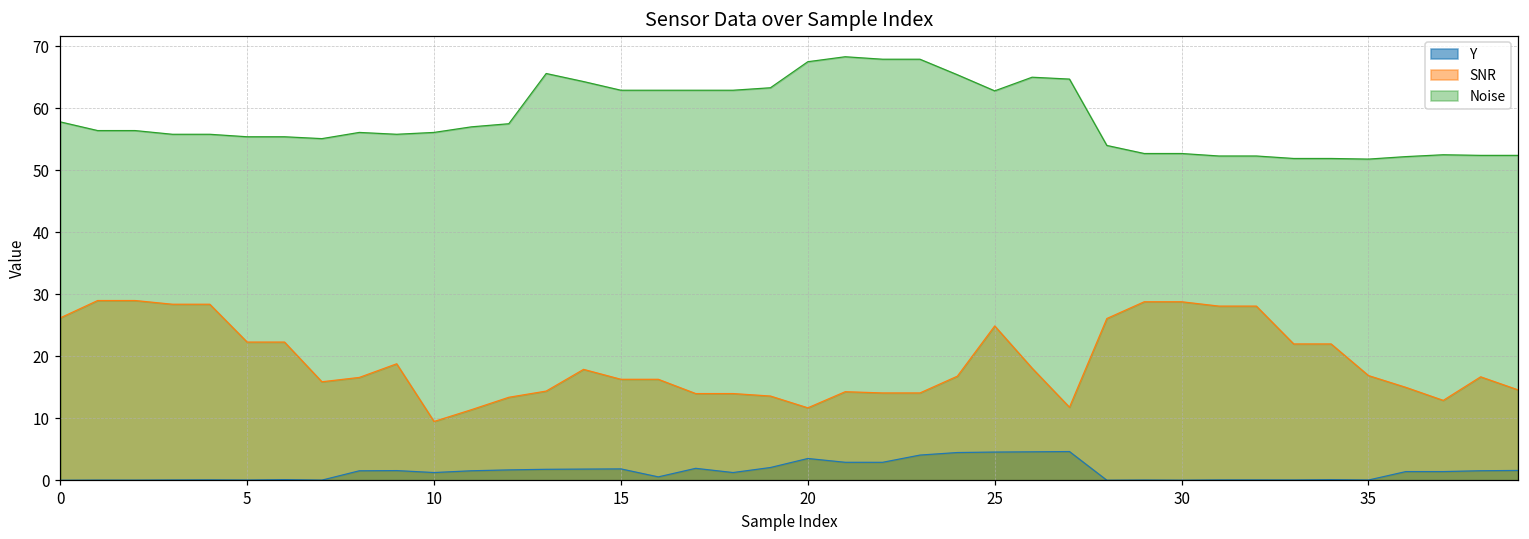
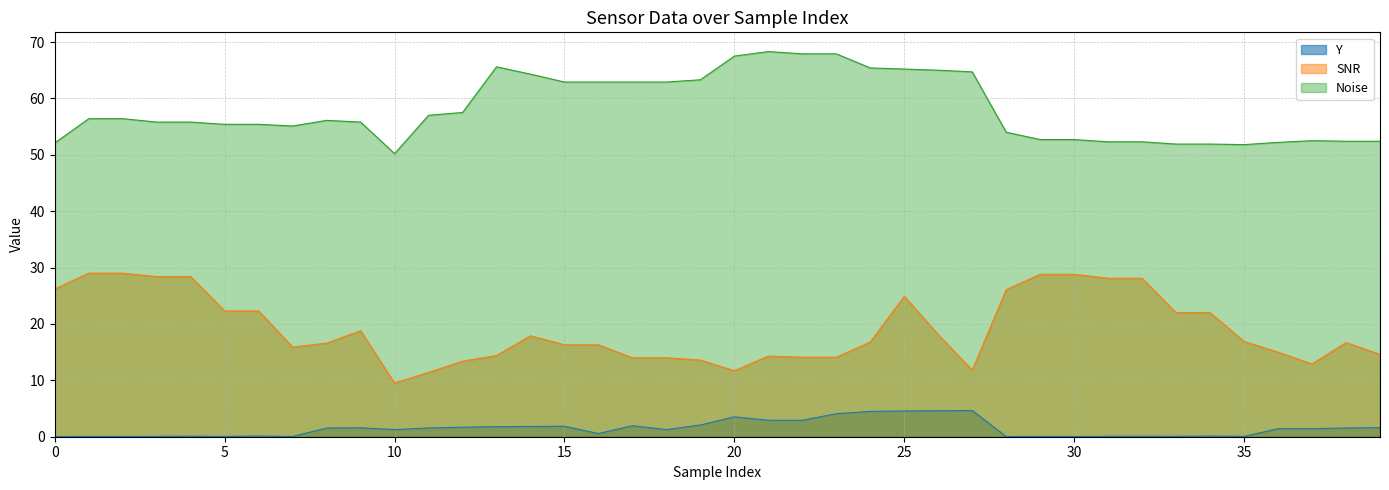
Noise, 0: 58 -> 52
Noise, 10: 56 -> 50
Noise, 25: 63 -> 65
